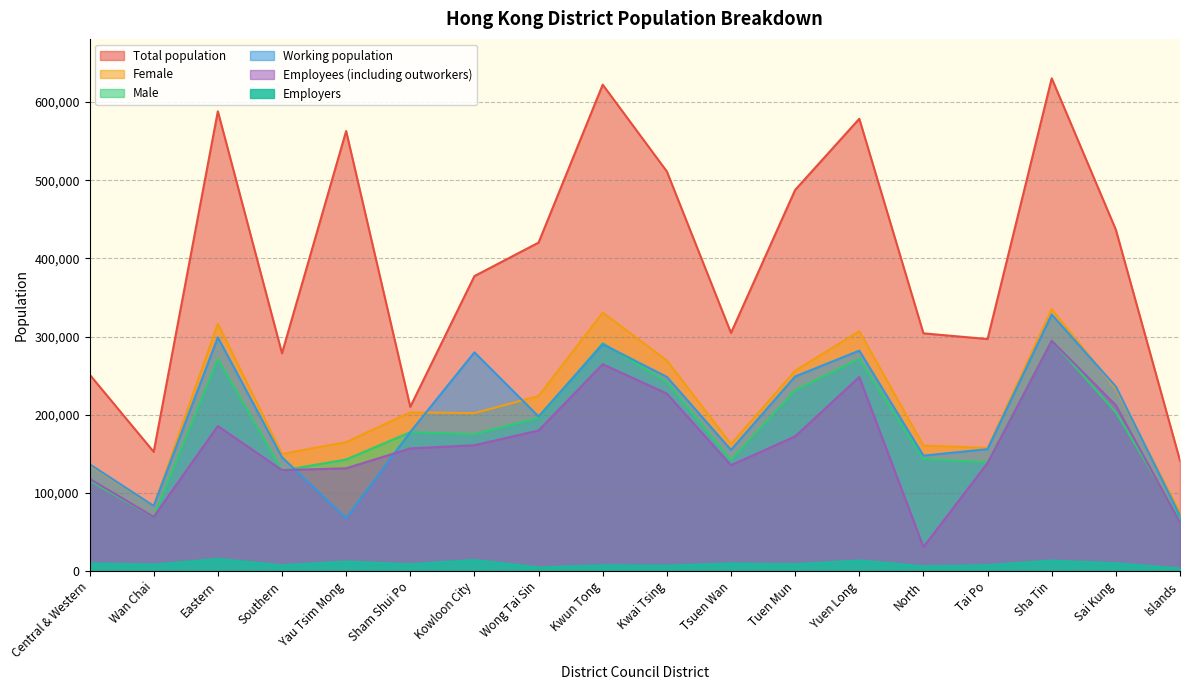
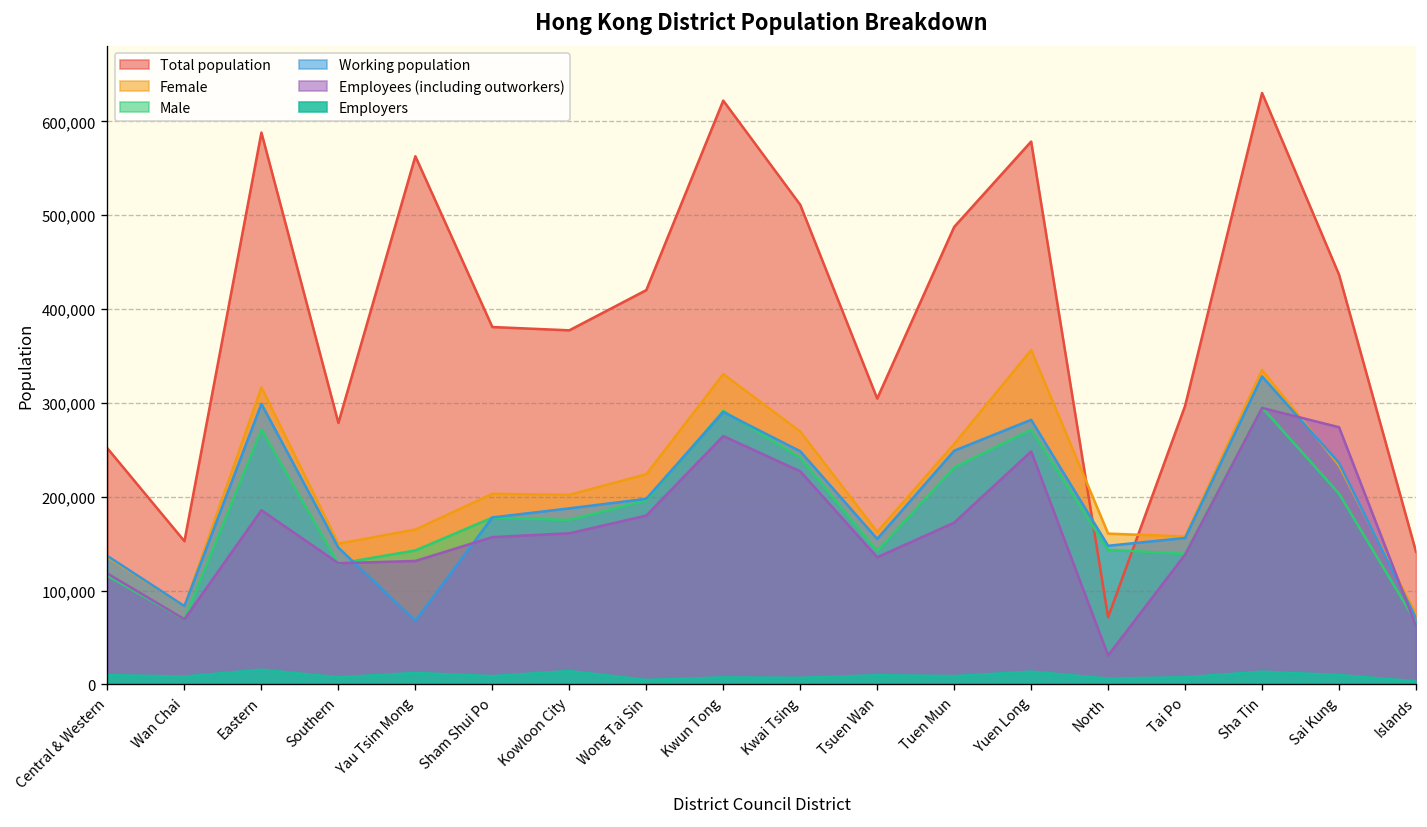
Total population, Sham Shui Po: 210,000 -> 380,000
Working population, Kowloon City: 280,000 -> 190,000
Female, Yuen Long: 310,000 -> 360,000
Total population, North: 300,000 -> 70,000
Employees (including outworkers), Sai Kung: 210,000 -> 270,000
